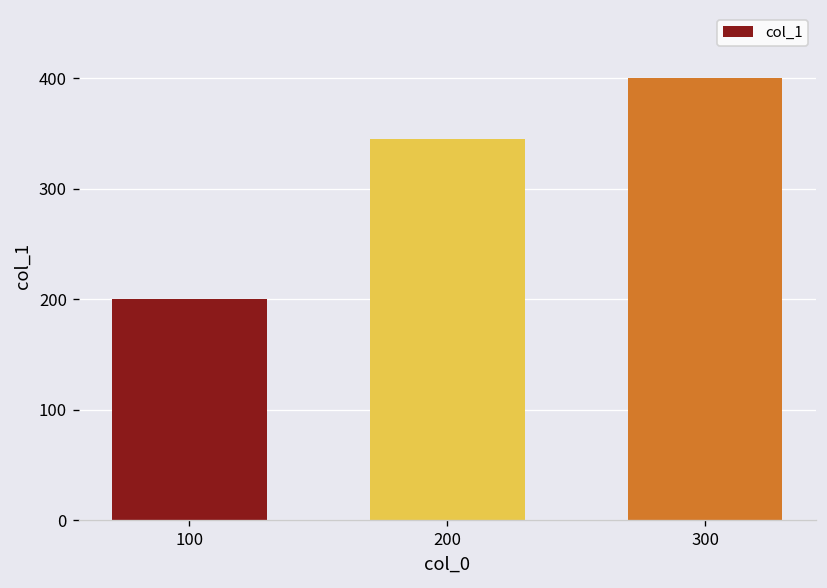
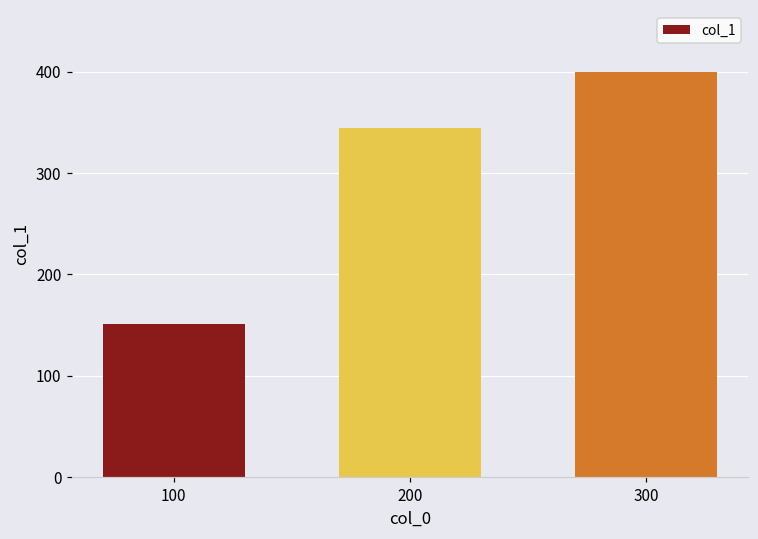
100: 200 -> 150
